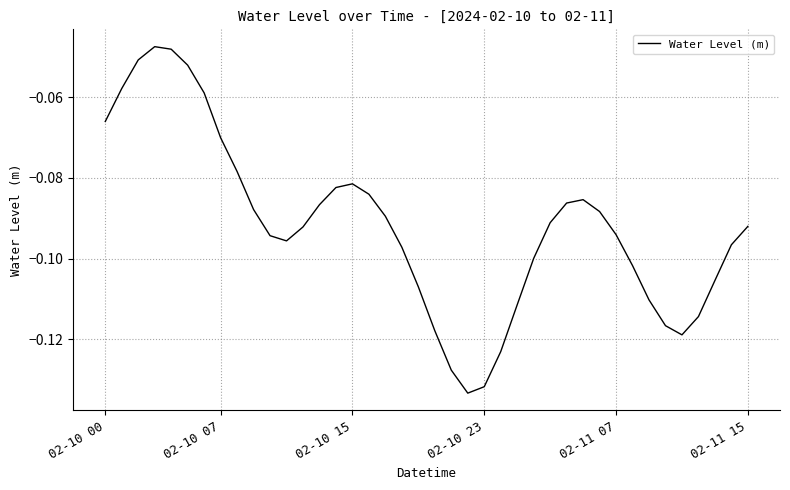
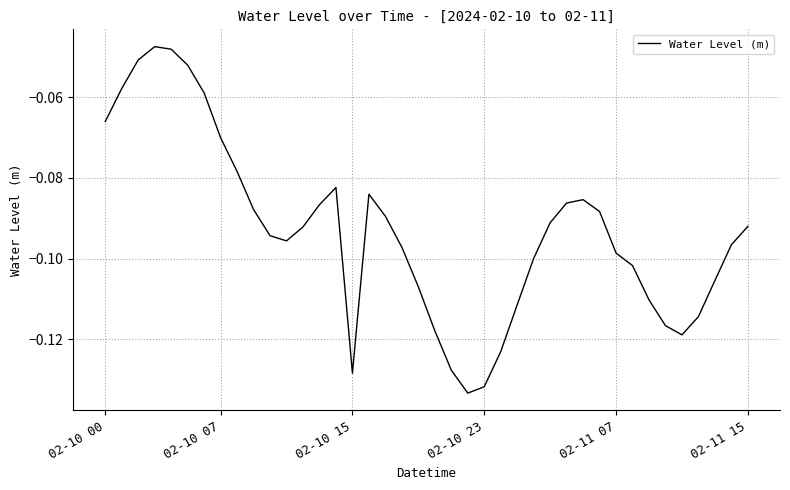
02-10 15: -0.081 -> -0.128
02-11 07: -0.094 -> -0.099
